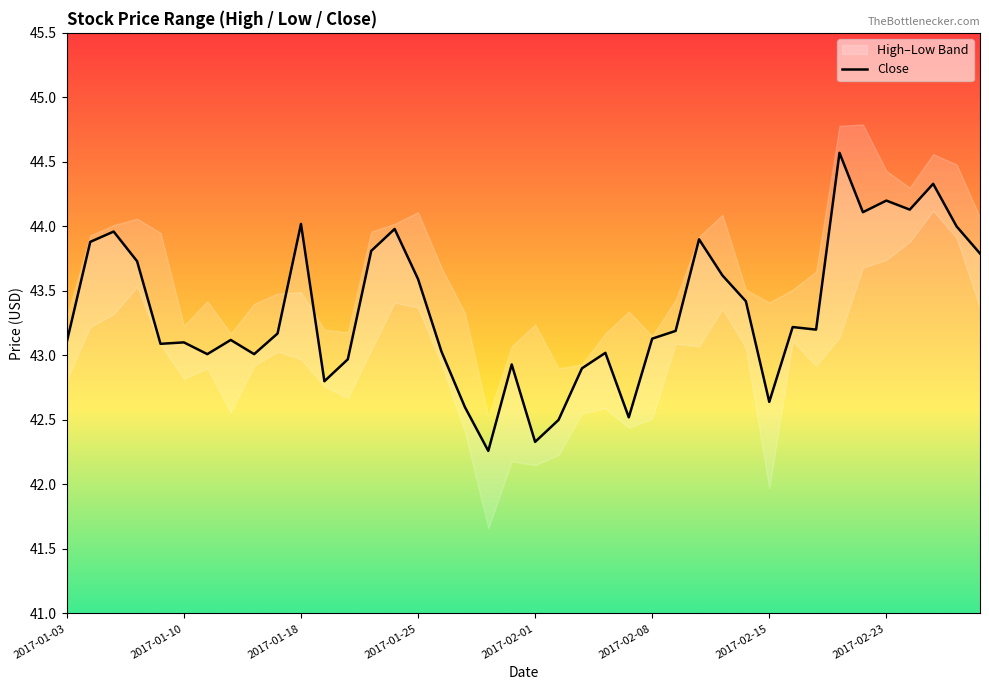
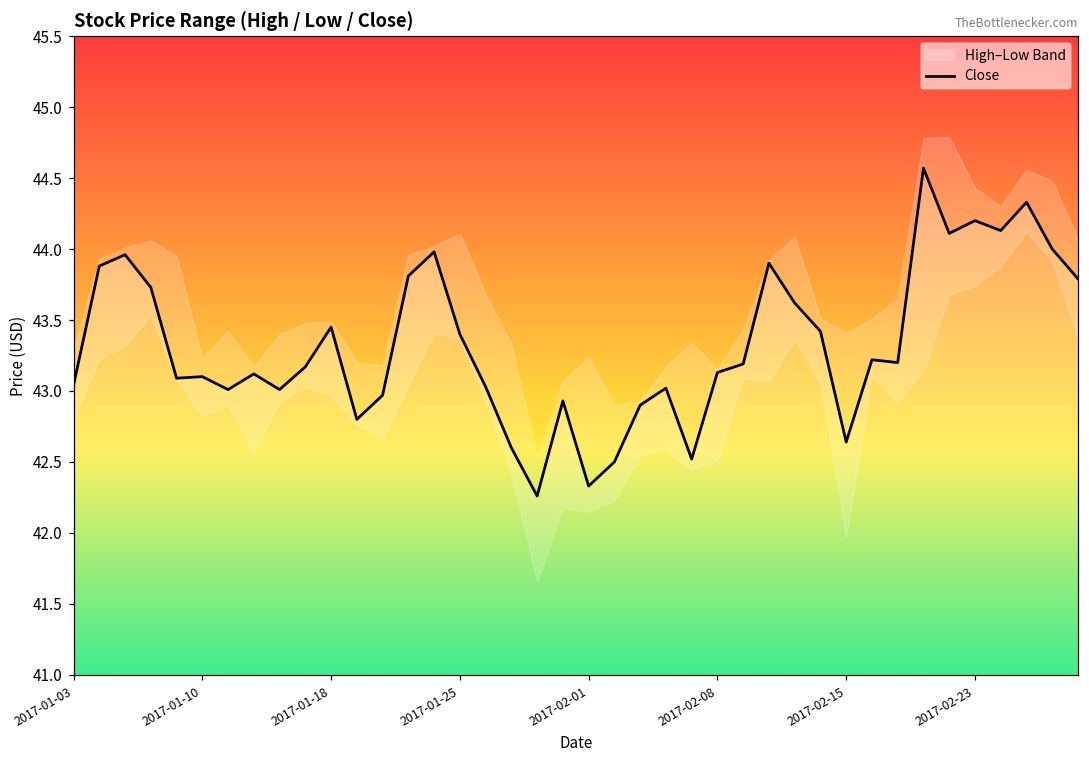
Close, 2017-01-03: 43.11 -> 43.04
Close, 2017-01-18: 44.02 -> 43.45
Close, 2017-01-25: 43.59 -> 43.40
